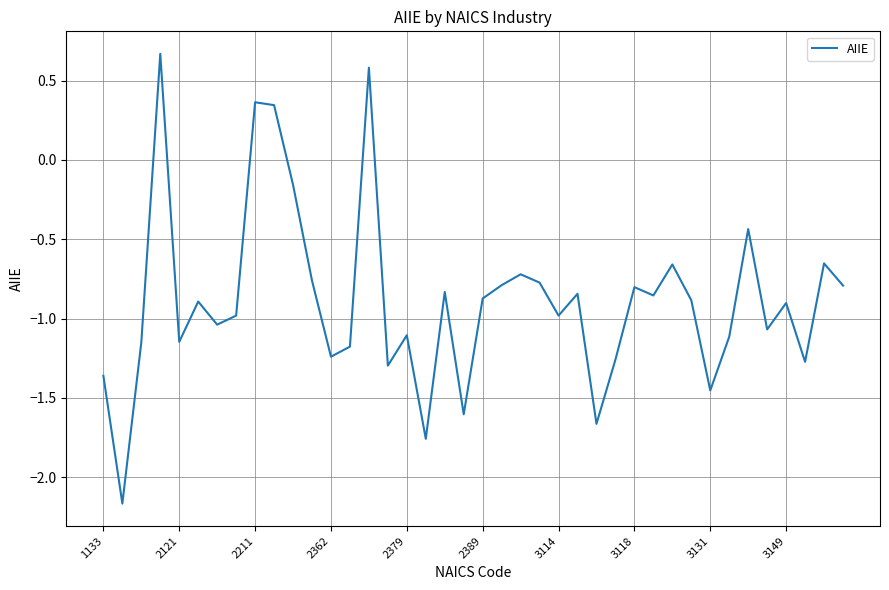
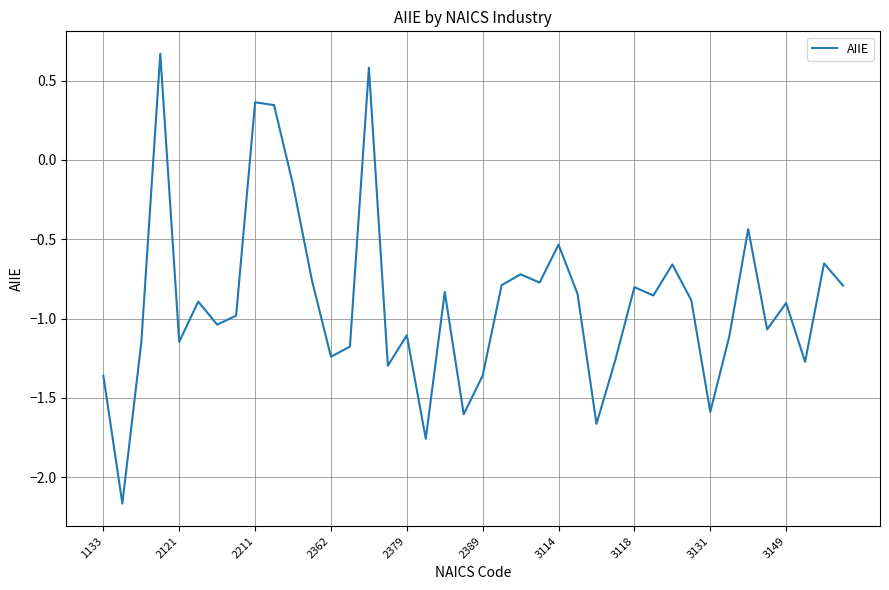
2389: -0.87 -> -1.36
3114: -0.98 -> -0.53
3131: -1.45 -> -1.59
